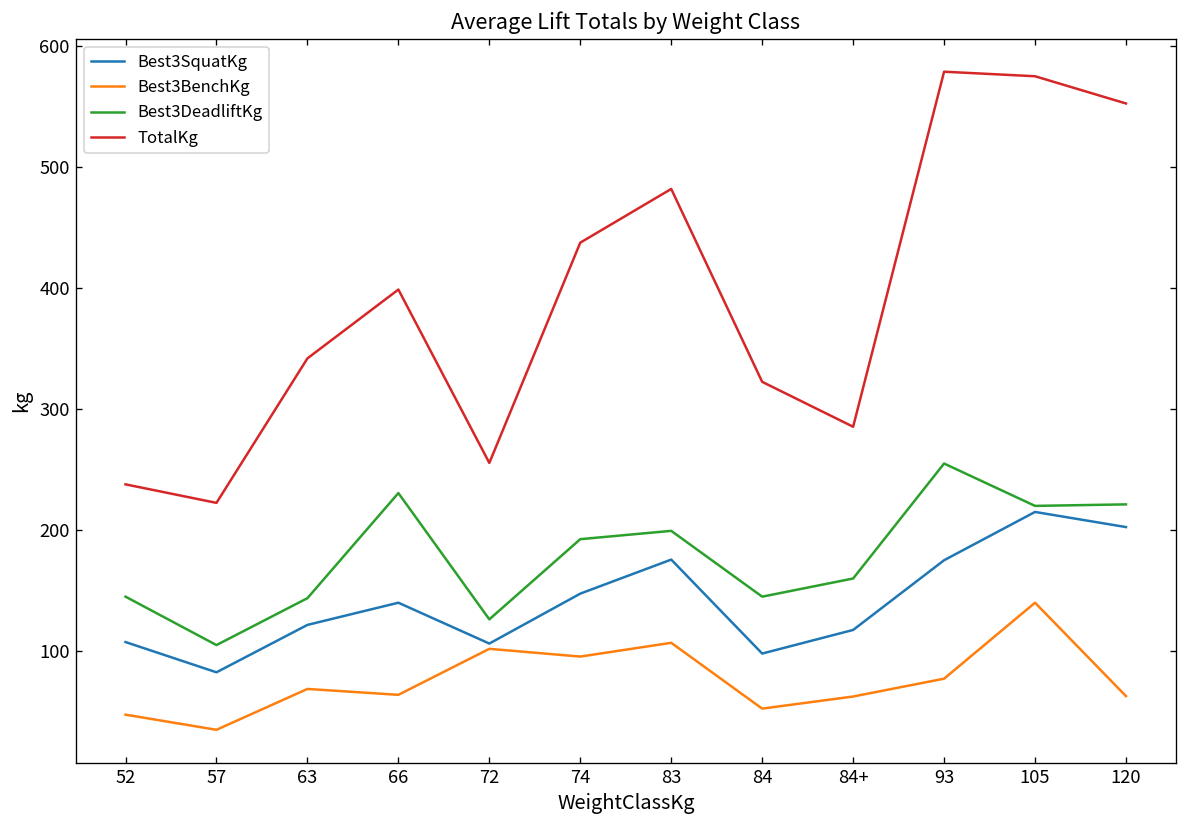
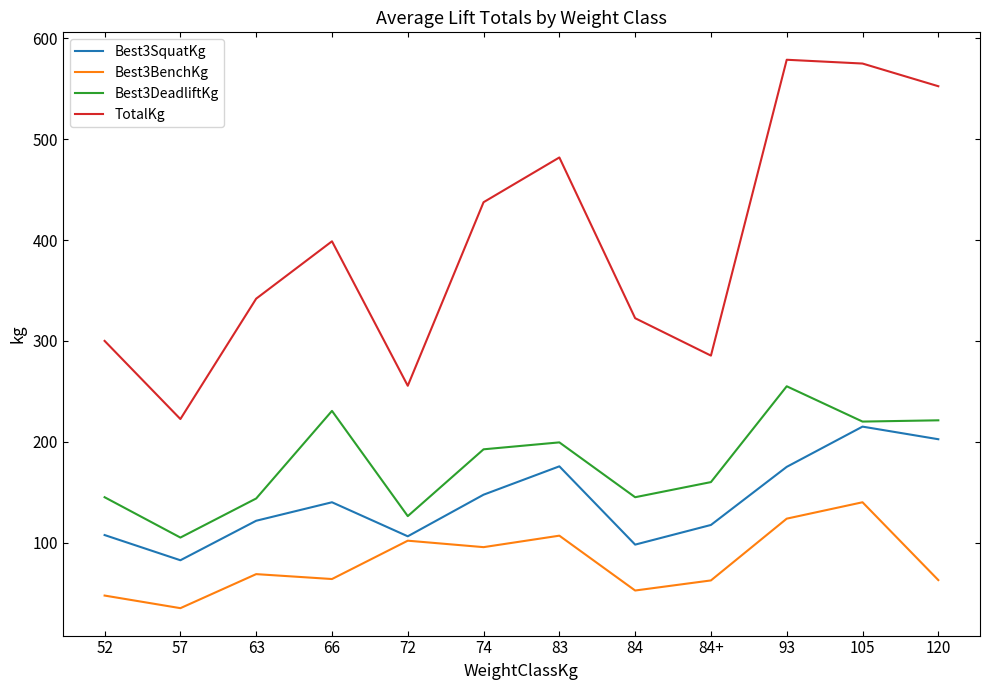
TotalKg, 52: 238 -> 300
Best3BenchKg, 93: 77 -> 124
